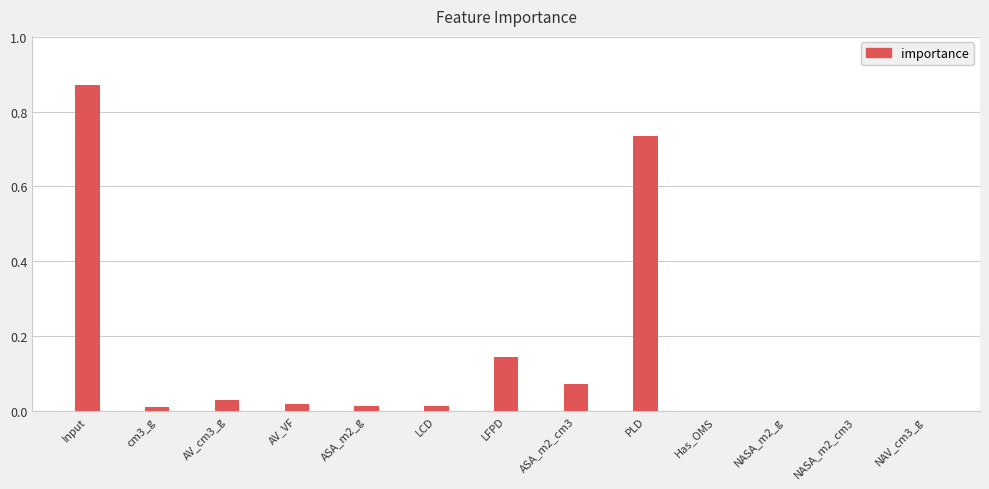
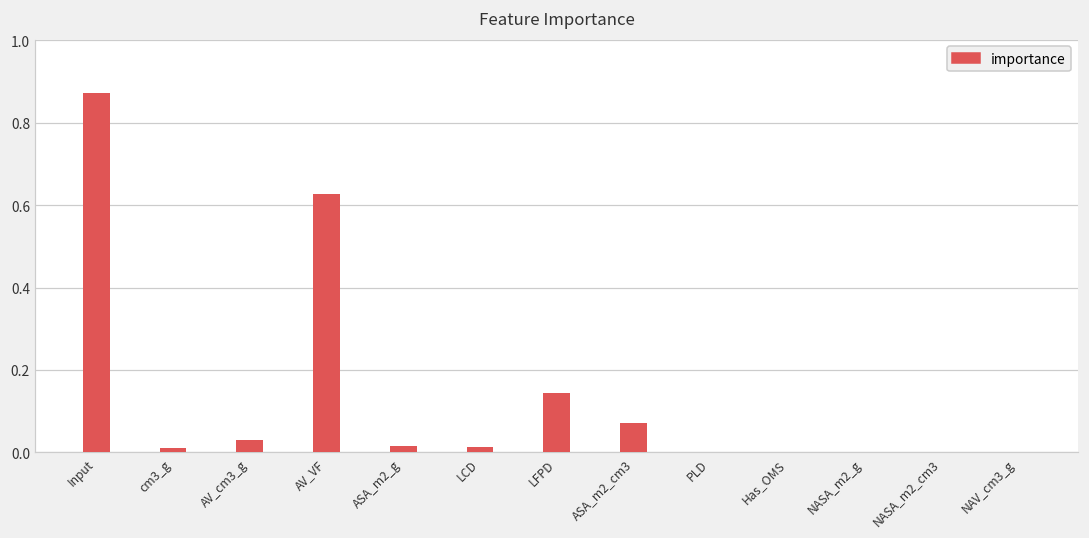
AV_VF: 0.02 -> 0.63
PLD: 0.73 -> 0.00
